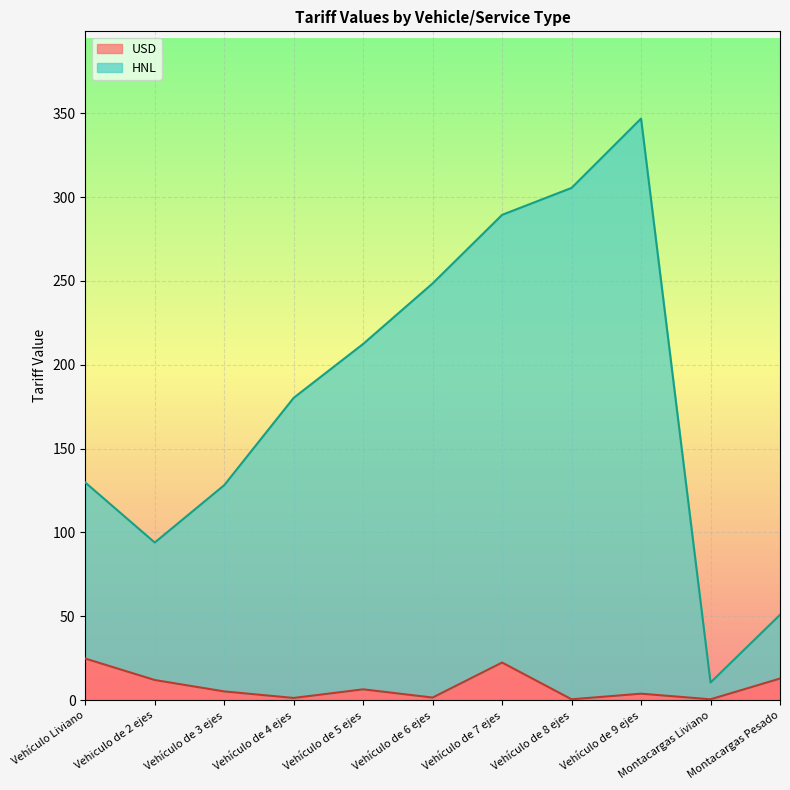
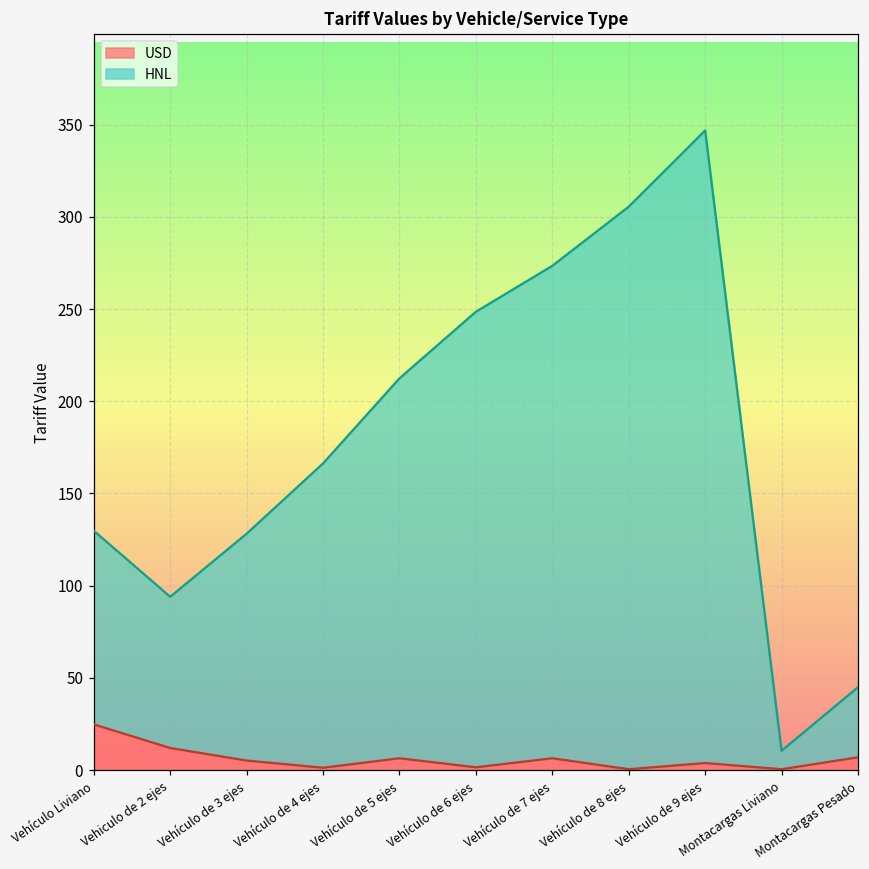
HNL, Vehículo de 4 ejes: 179 -> 165
USD, Vehículo de 7 ejes: 22 -> 6
USD, Montacargas Pesado: 13 -> 7
